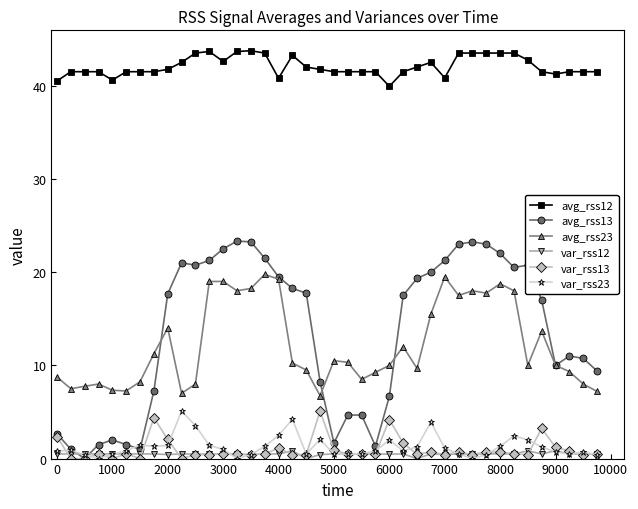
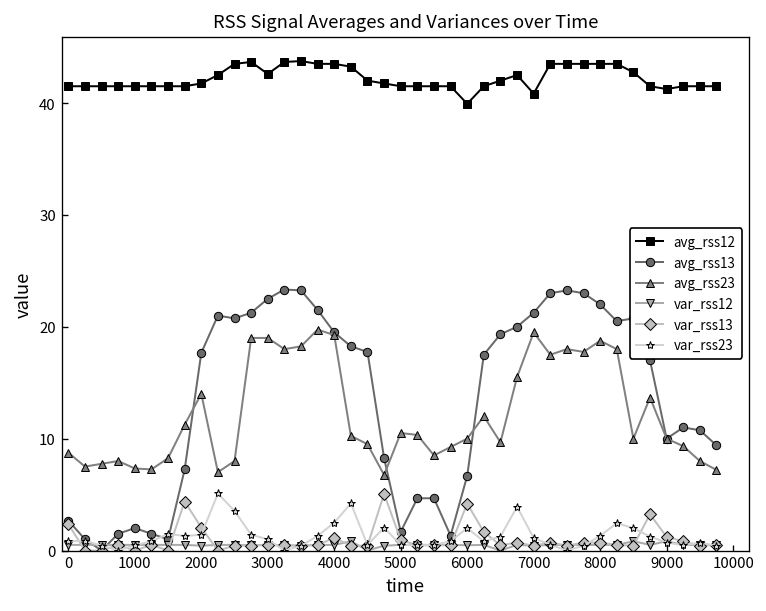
avg_rss12, 0: 41 -> 42
avg_rss12, 1000: 41 -> 42
avg_rss12, 4000: 41 -> 44
